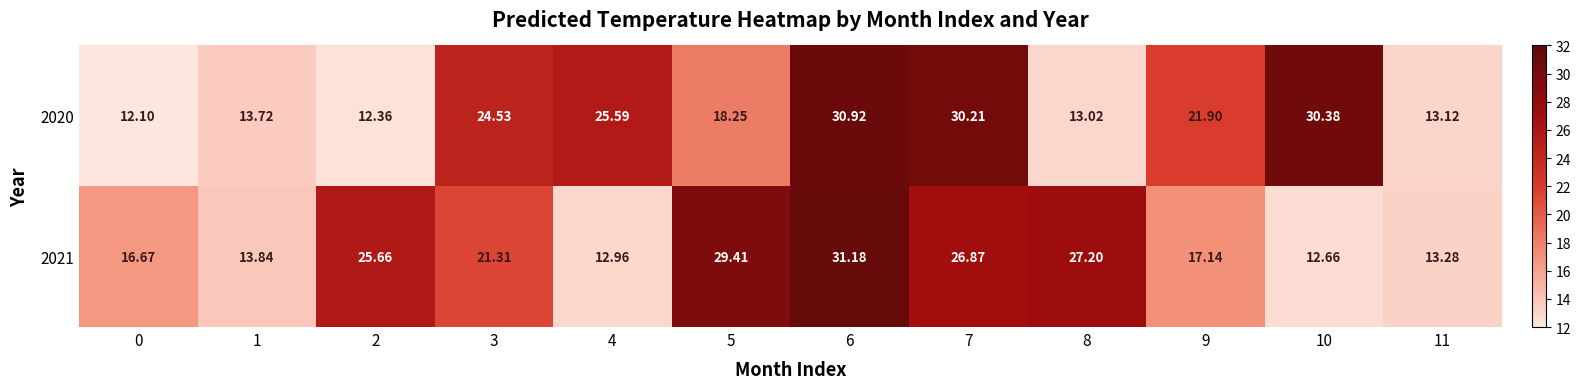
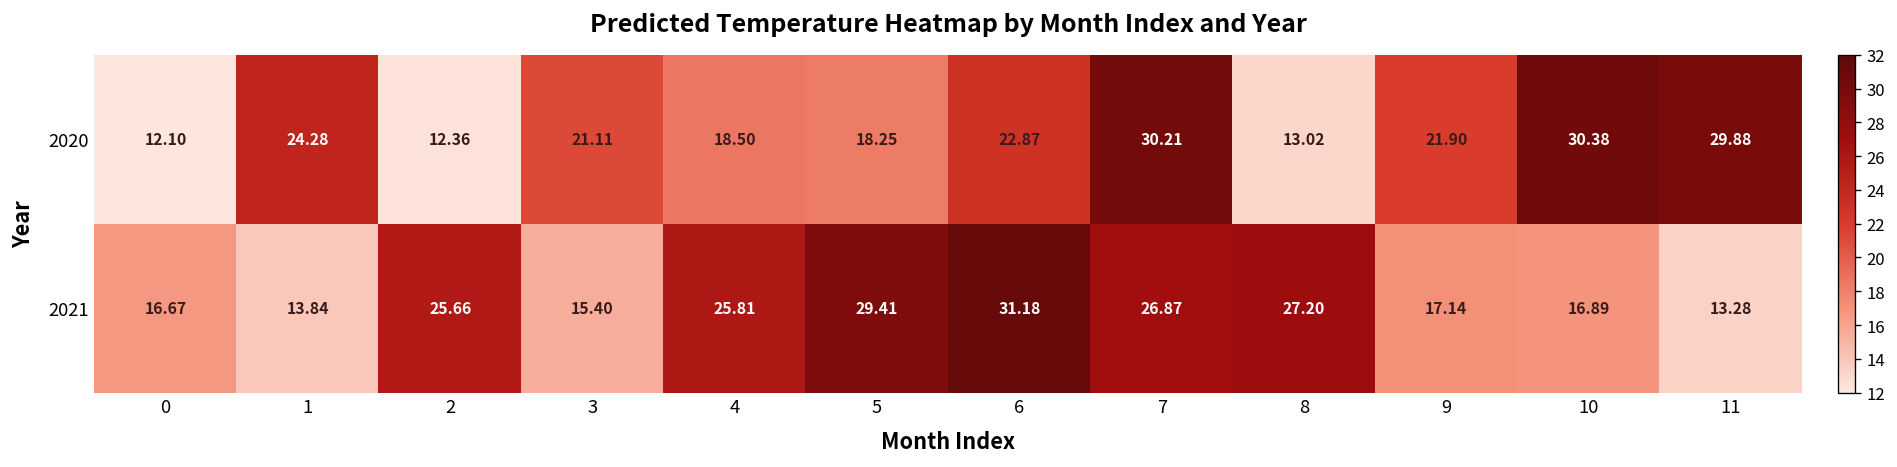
2020, 1: 13.72 -> 24.28
2020, 3: 24.53 -> 21.11
2020, 4: 25.59 -> 18.50
2020, 6: 30.92 -> 22.87
2020, 11: 13.12 -> 29.88
2021, 3: 21.31 -> 15.40
2021, 4: 12.96 -> 25.81
2021, 10: 12.66 -> 16.89
